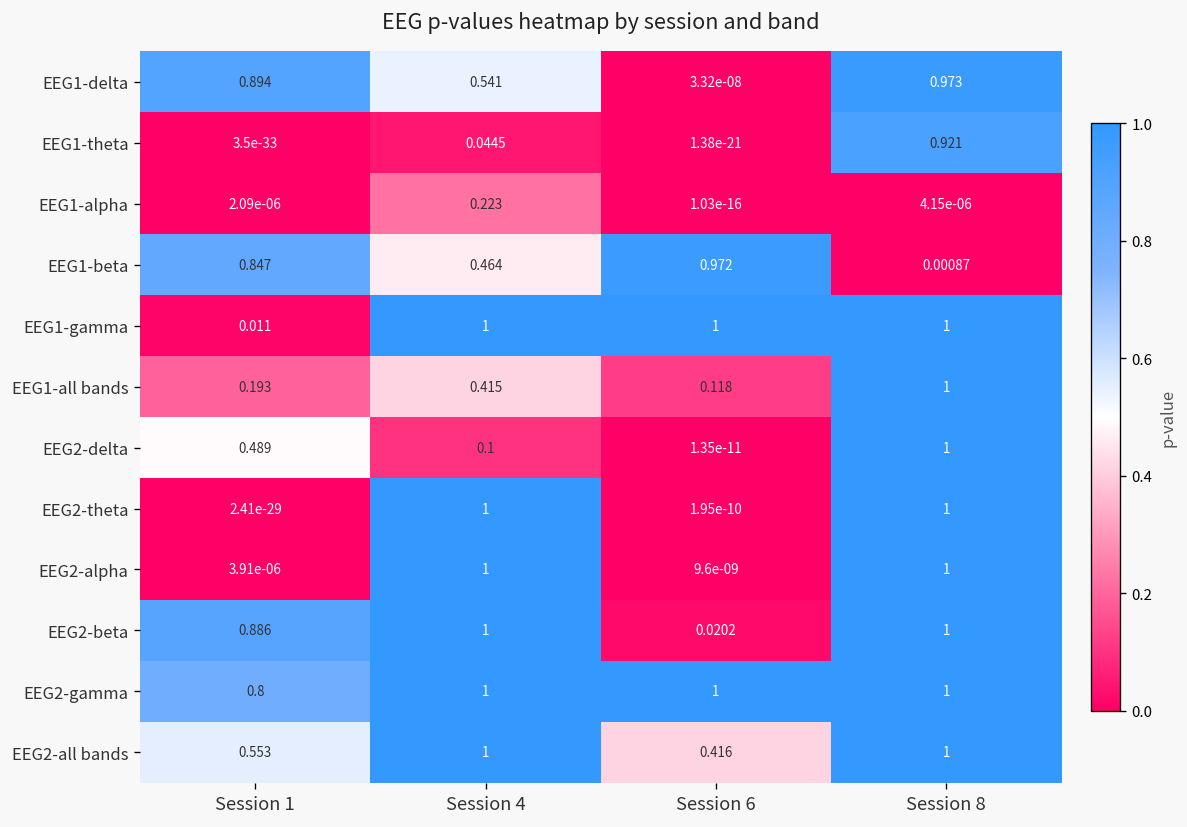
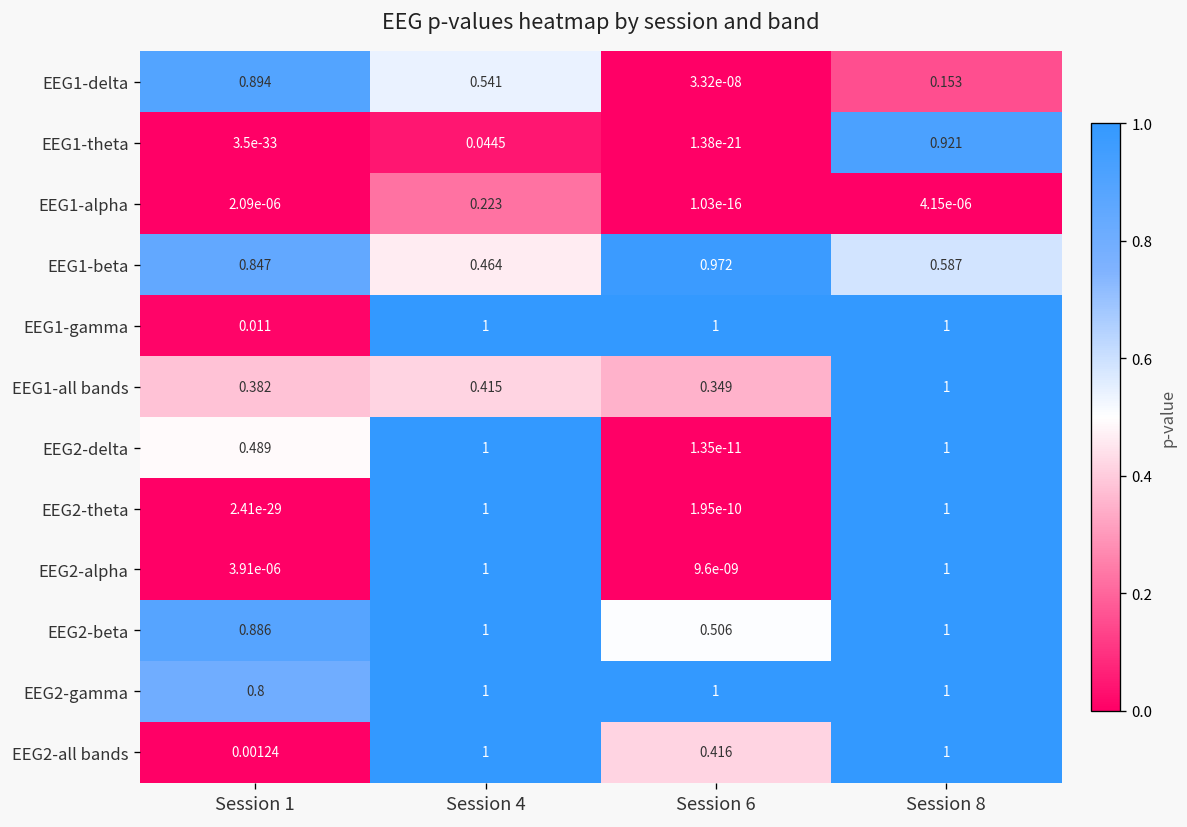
EEG1-delta, Session 8: 0.973 -> 0.153
EEG1-beta, Session 8: 0.00087 -> 0.587
EEG1-all bands, Session 1: 0.193 -> 0.382
EEG1-all bands, Session 6: 0.118 -> 0.349
EEG2-delta, Session 4: 0.1 -> 1
EEG2-beta, Session 6: 0.0202 -> 0.506
EEG2-all bands, Session 1: 0.553 -> 0.00124
